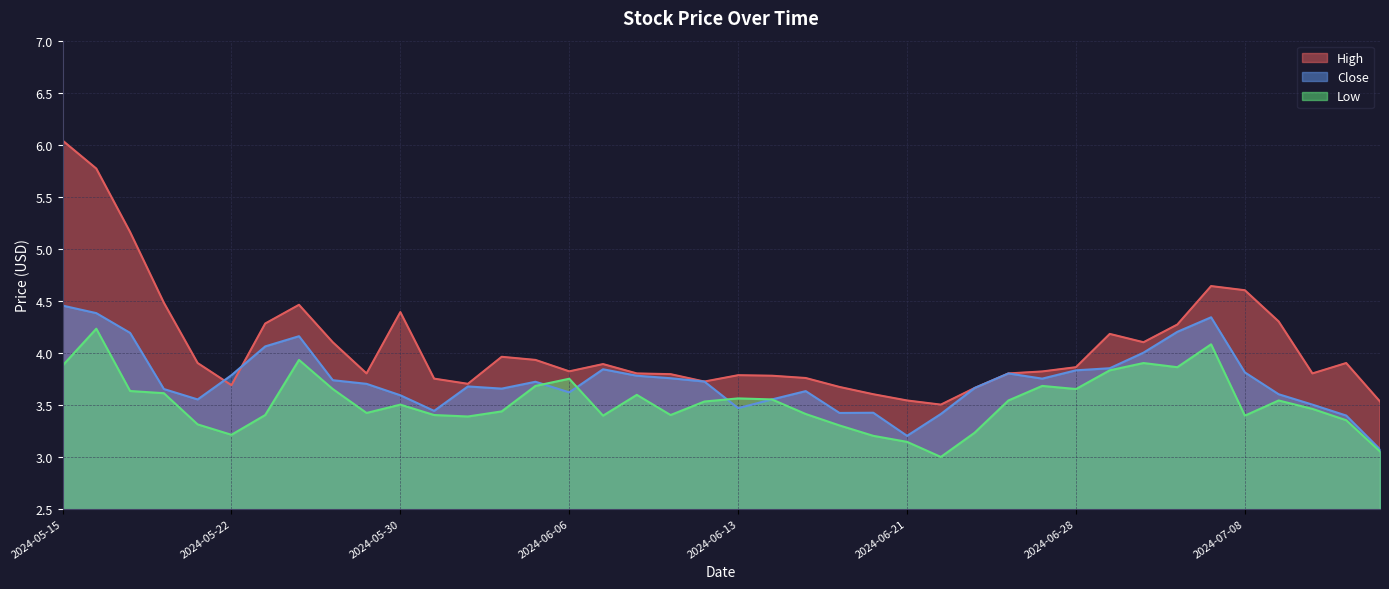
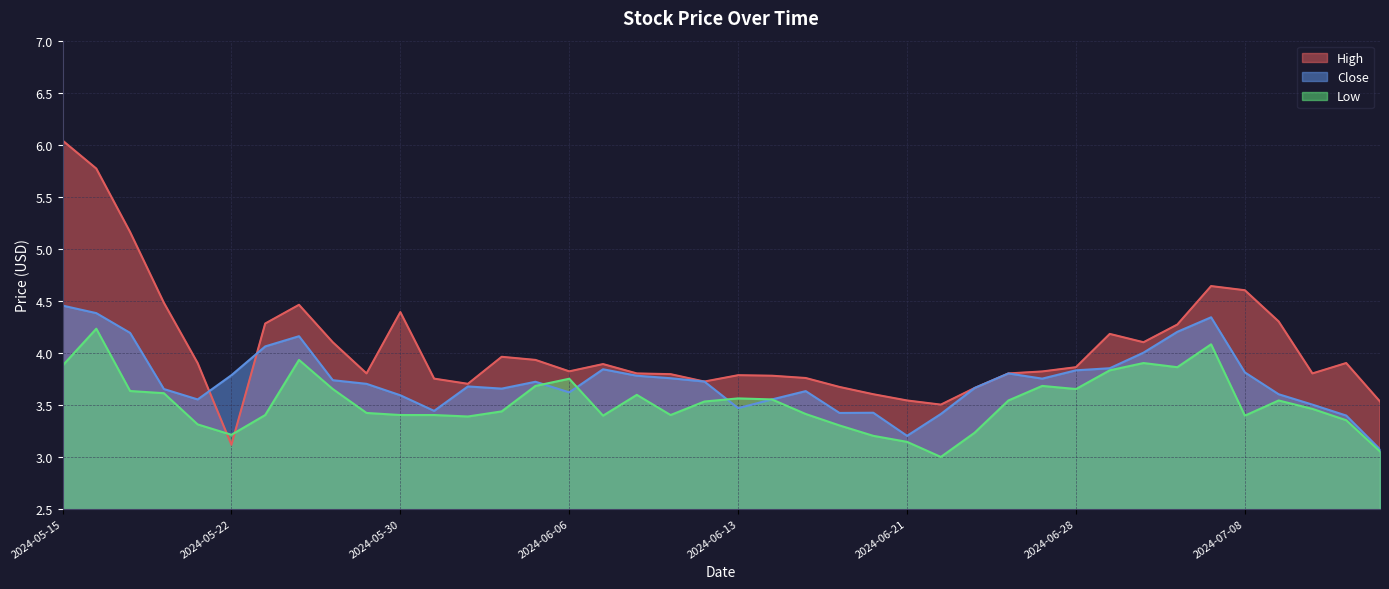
High, 2024-05-22: 3.69 -> 3.11
Low, 2024-05-30: 3.5 -> 3.4
